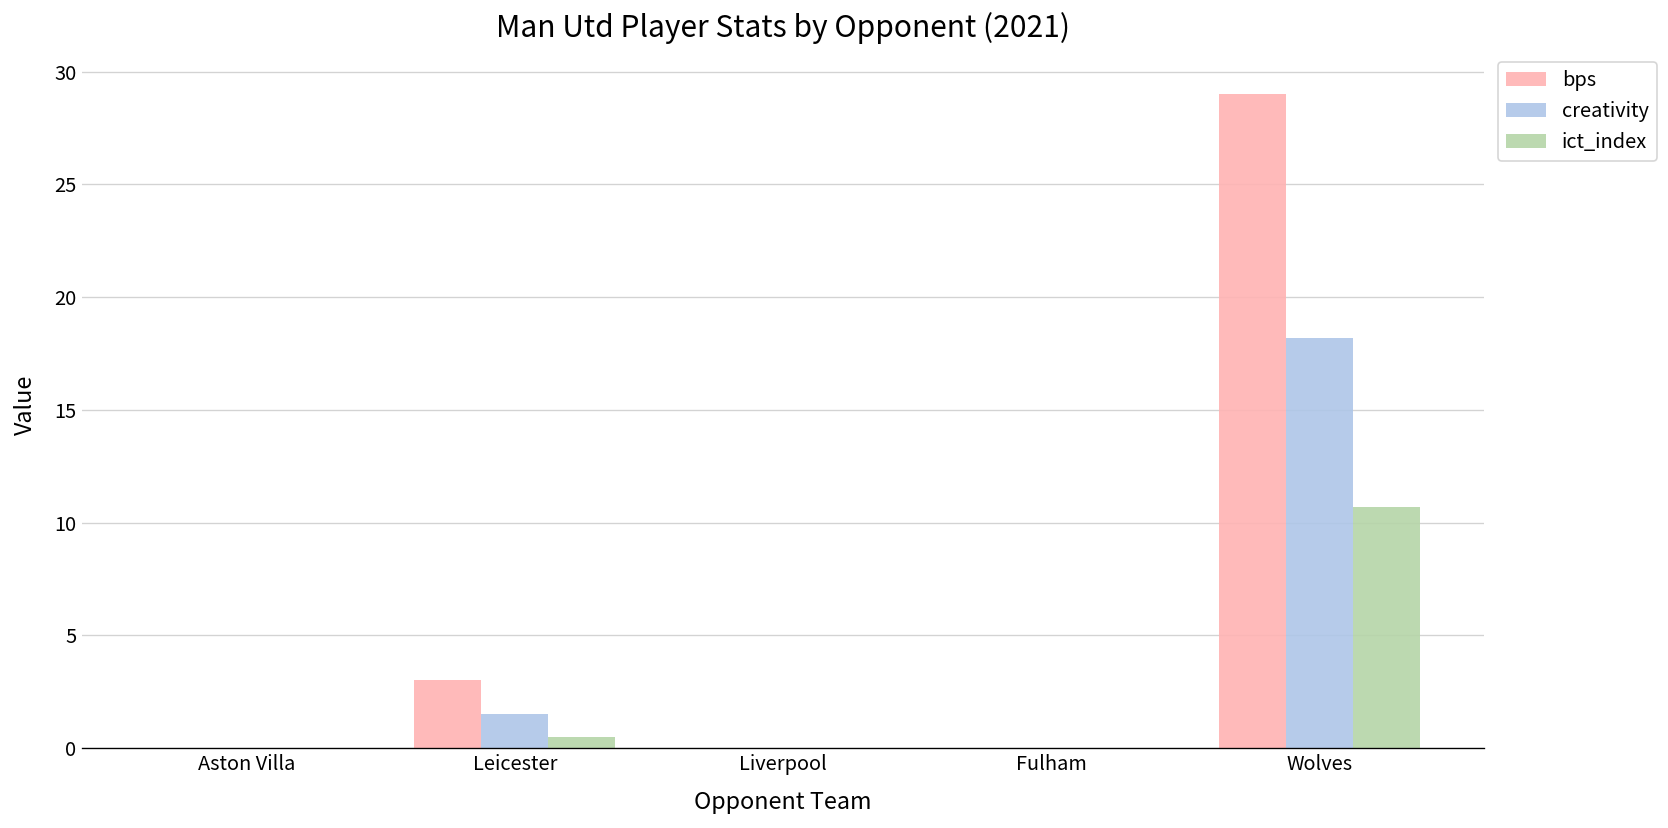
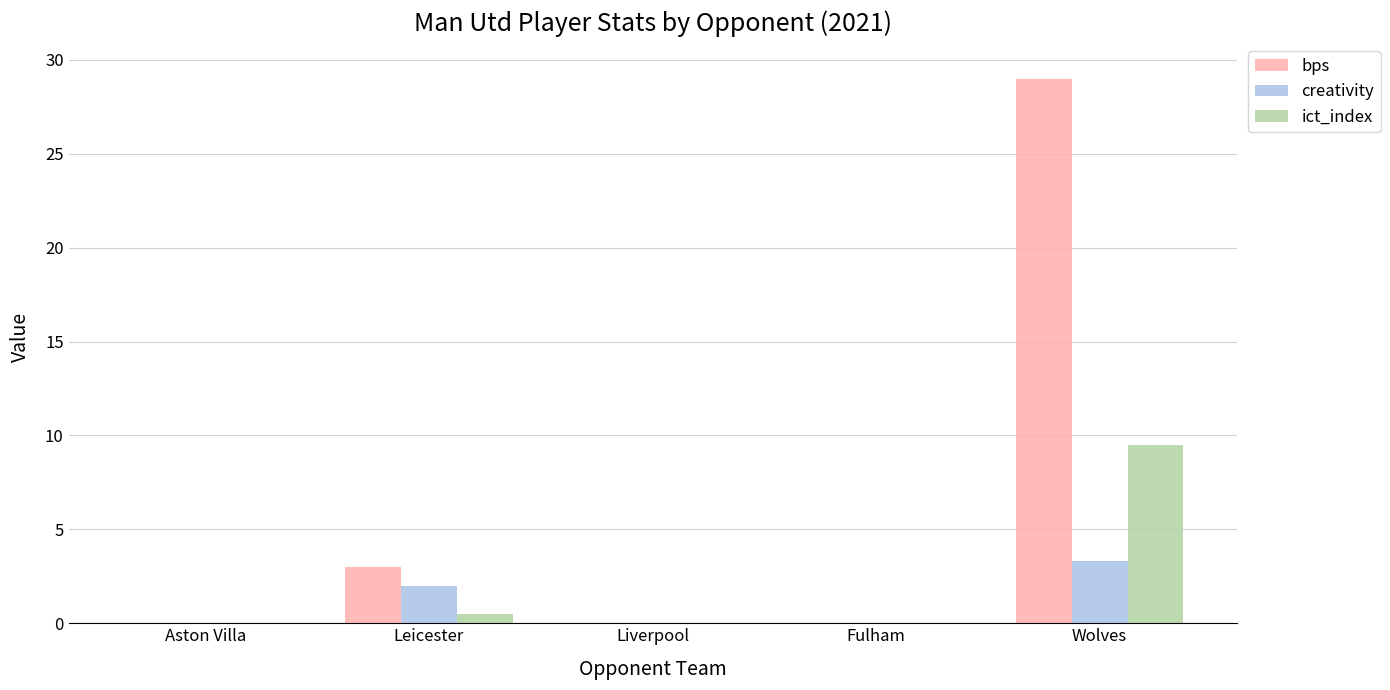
creativity, Leicester: 1.5 -> 2.0
creativity, Wolves: 18.2 -> 3.3
ict_index, Wolves: 10.7 -> 9.5
